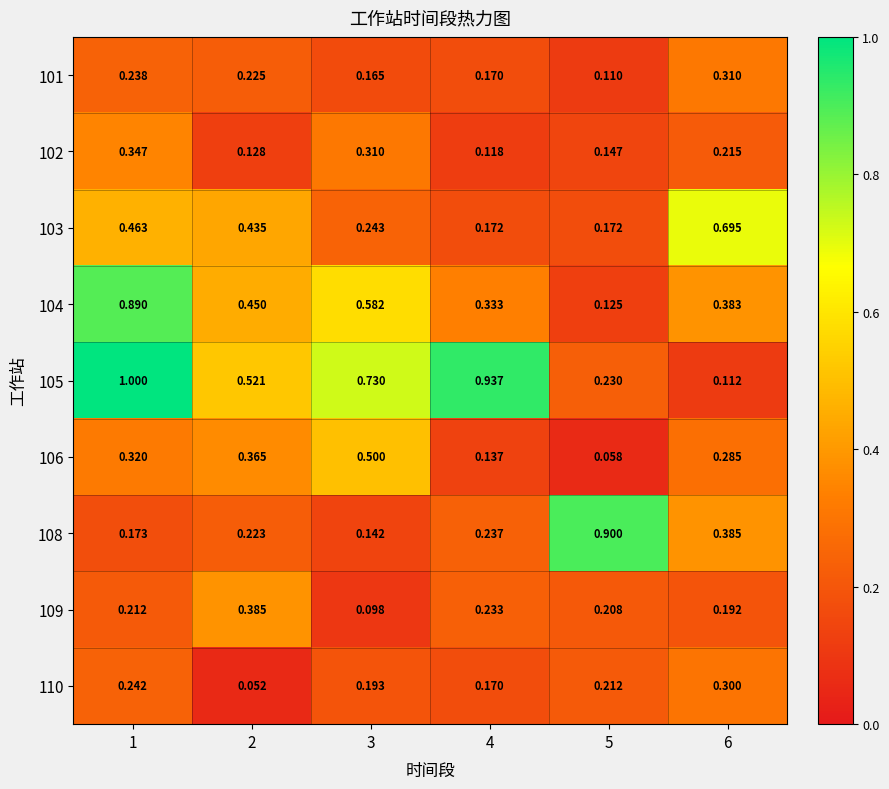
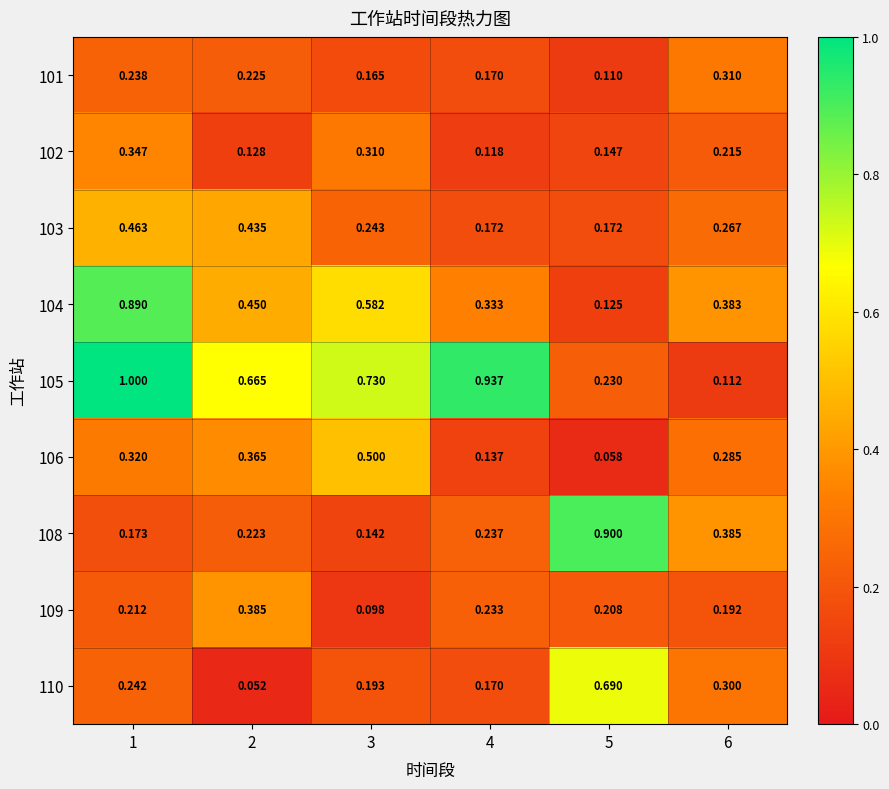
103, 6: 0.695 -> 0.267
105, 2: 0.521 -> 0.665
110, 5: 0.212 -> 0.690
